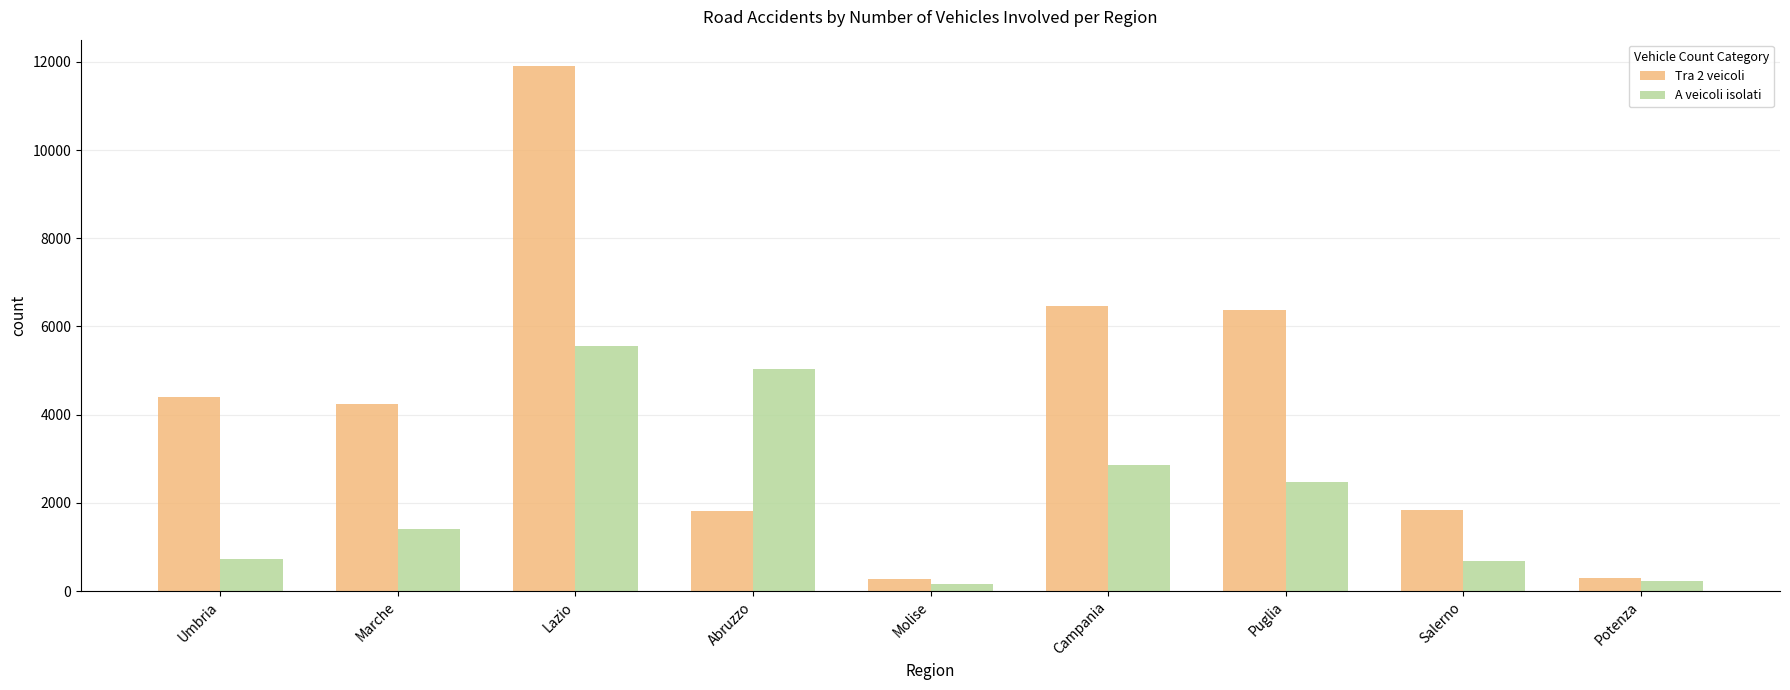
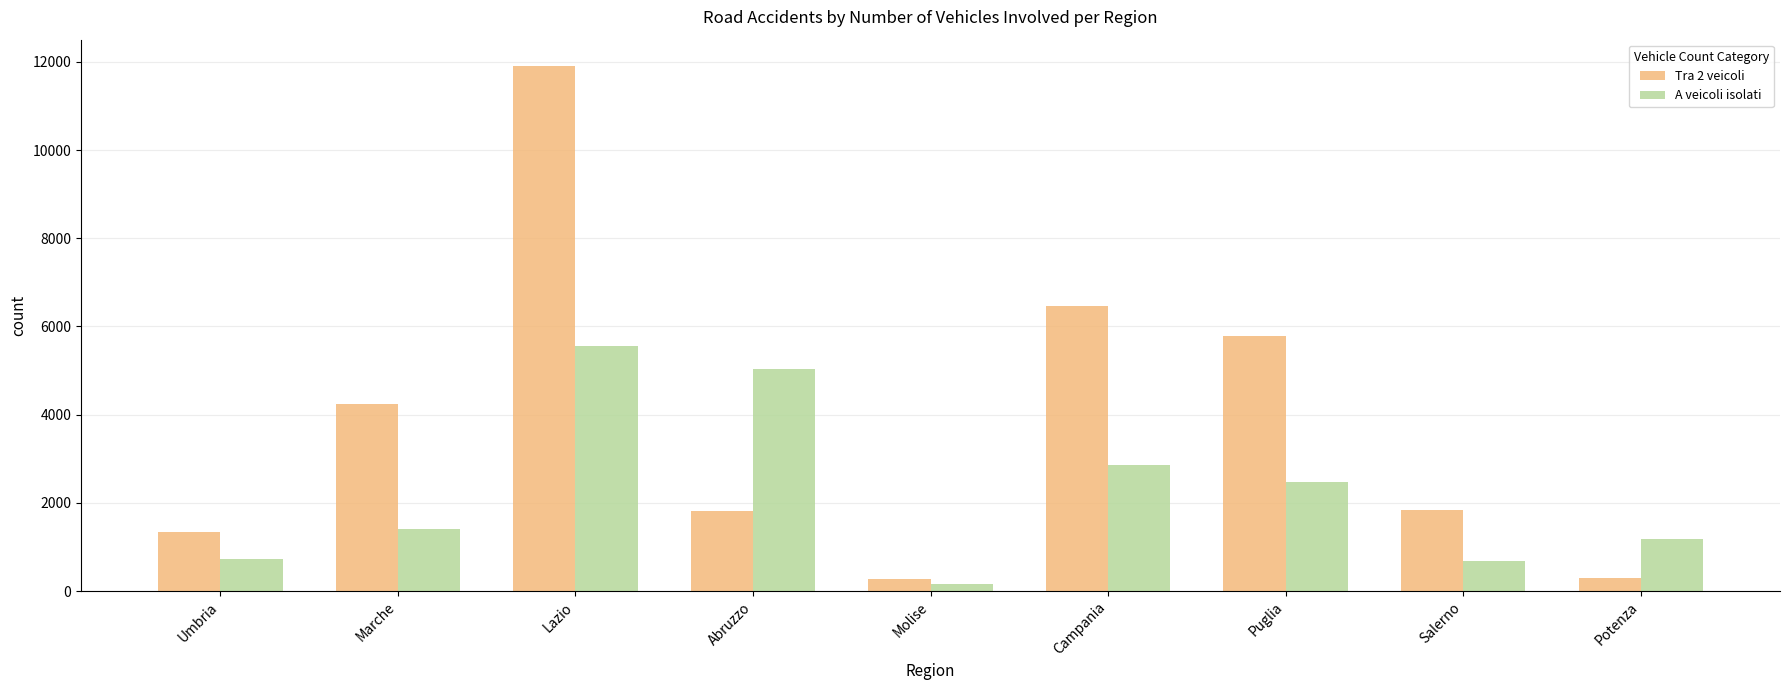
Tra 2 veicoli, Umbria: 4400 -> 1300
Tra 2 veicoli, Puglia: 6400 -> 5800
A veicoli isolati, Potenza: 200 -> 1200
